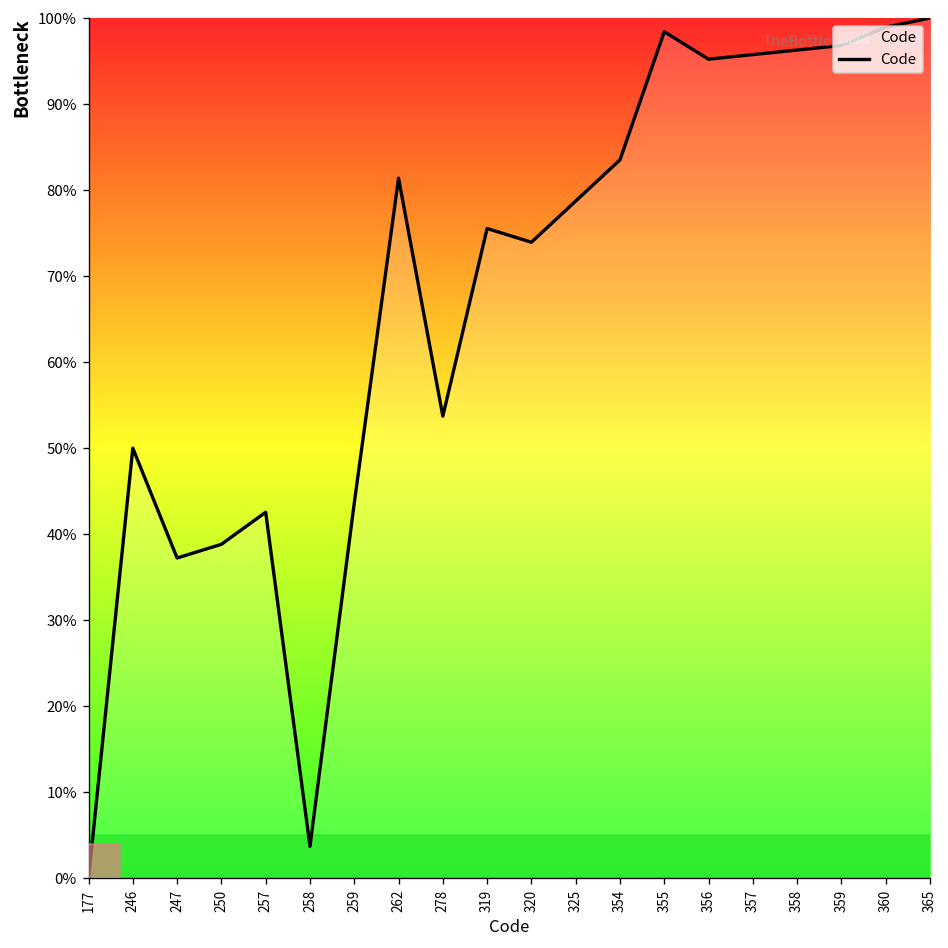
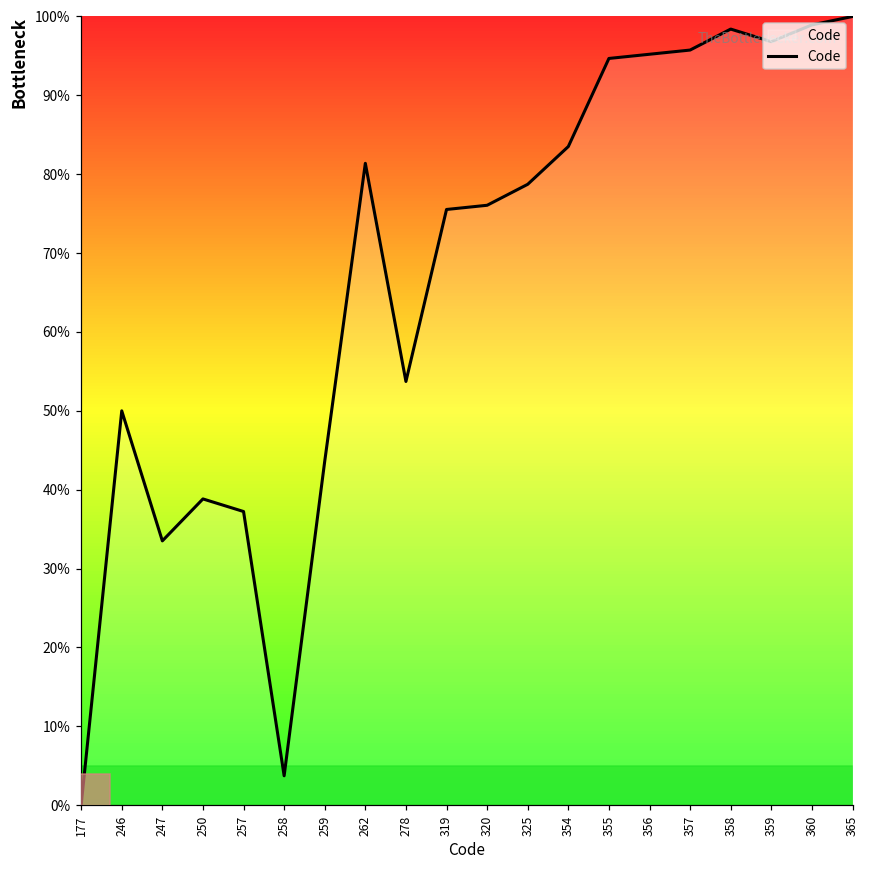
247: 37% -> 34%
257: 43% -> 37%
320: 74% -> 76%
355: 98% -> 95%
358: 96% -> 98%
